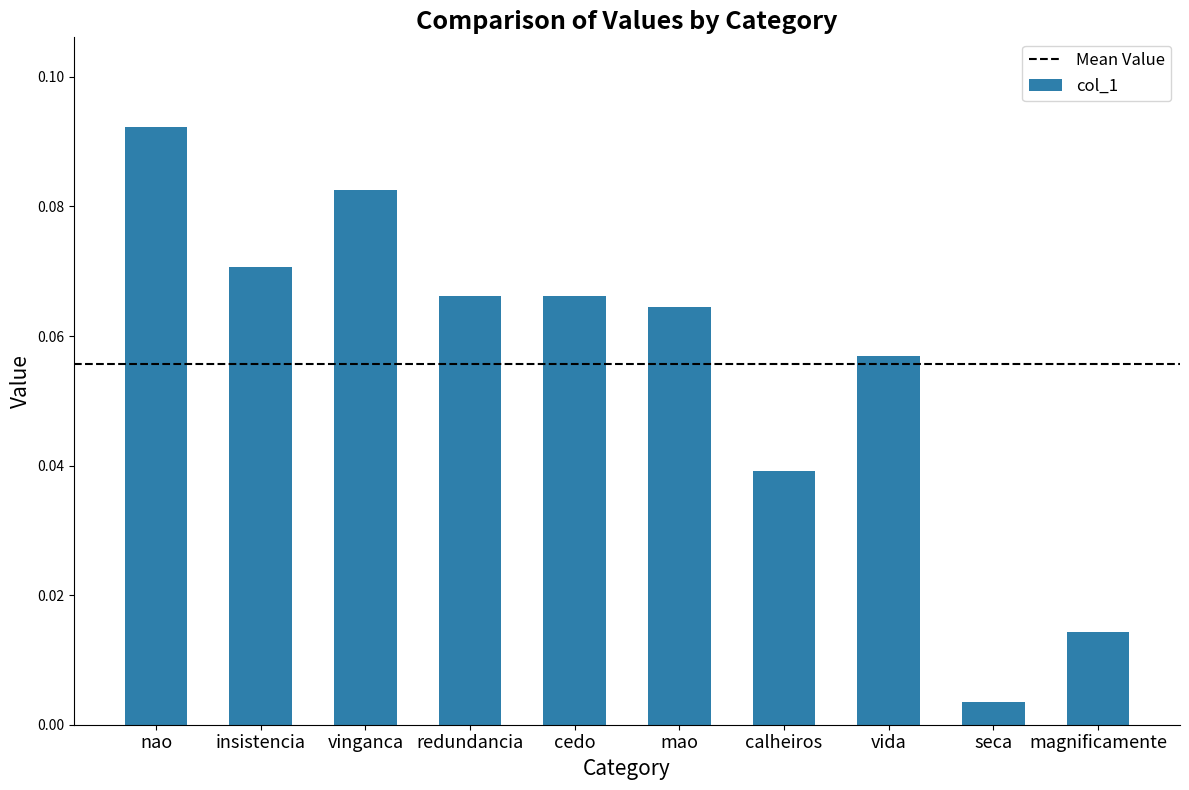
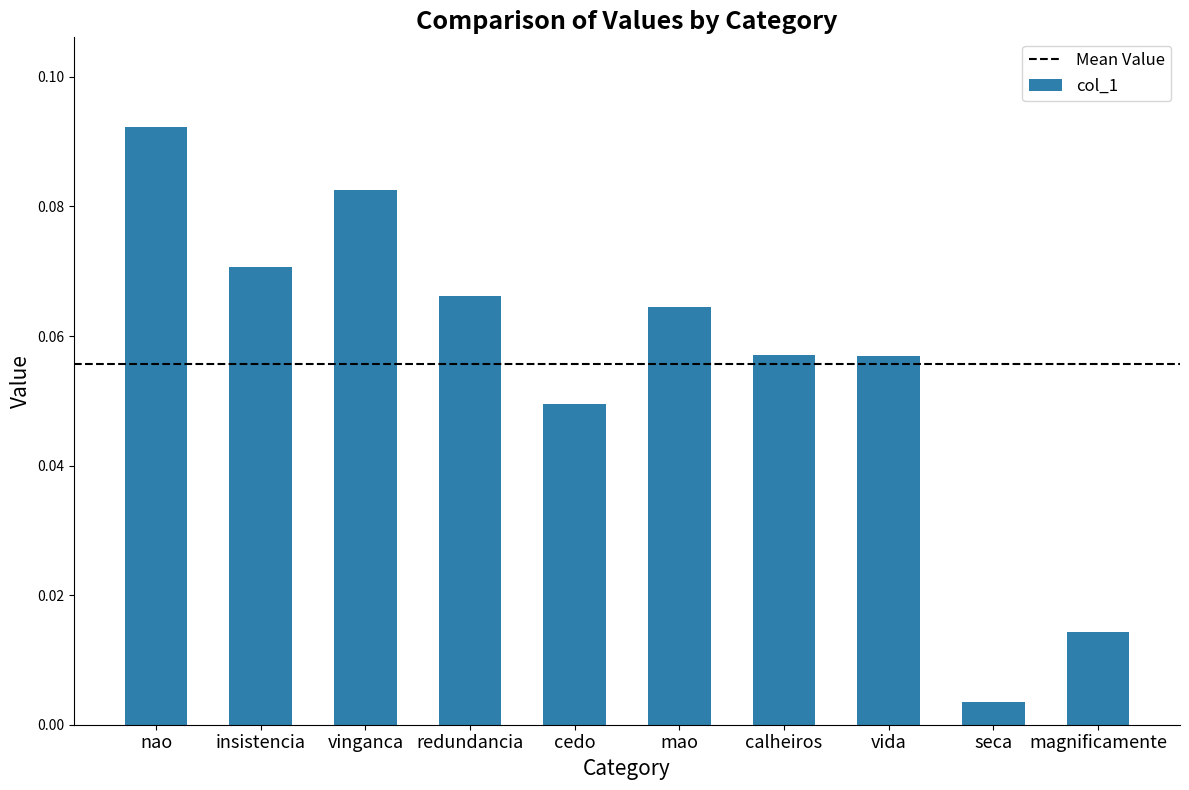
cedo: 0.066 -> 0.050
calheiros: 0.039 -> 0.057
